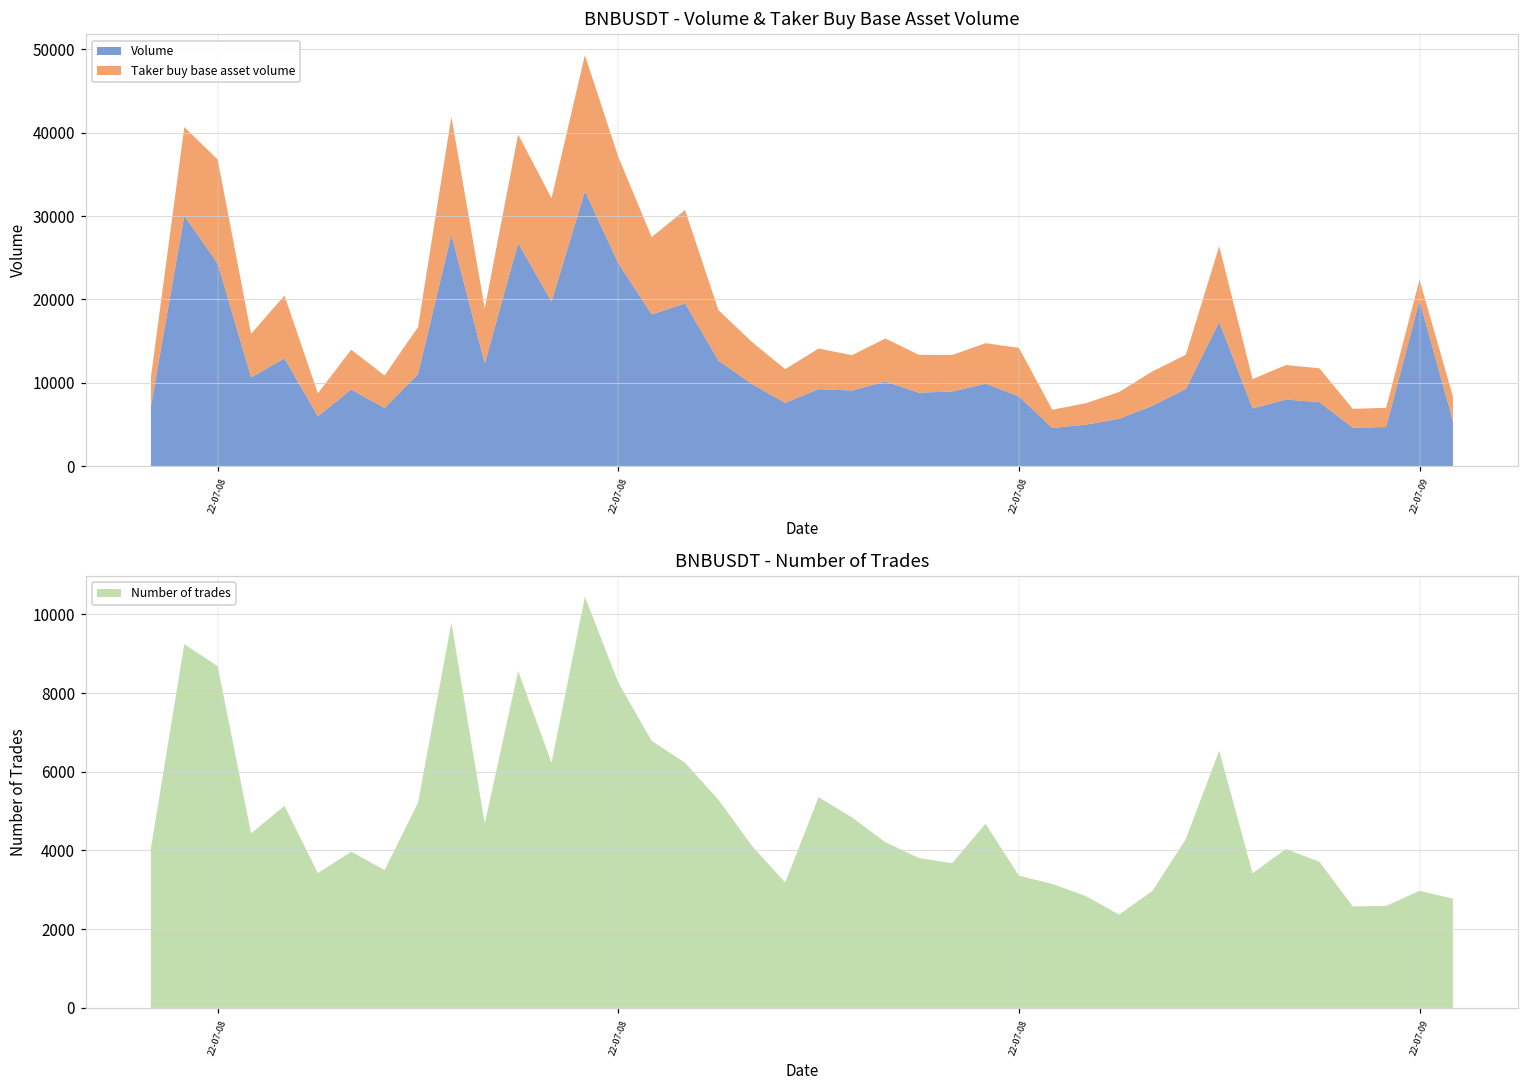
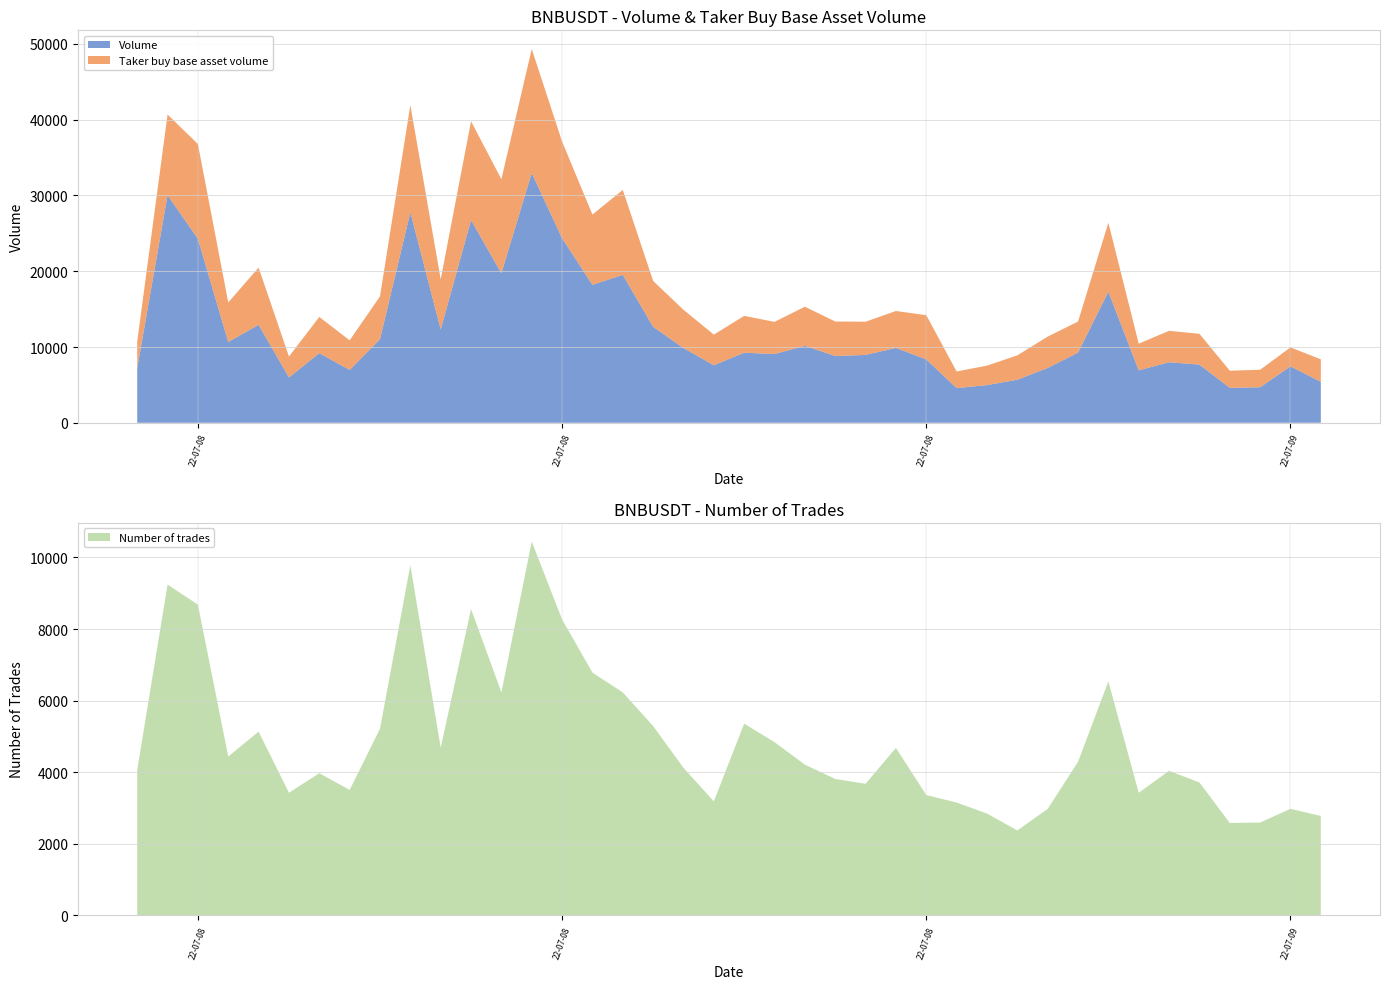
BNBUSDT - Volume & Taker Buy Base Asset Volume, Volume, 22-07-09: 20000 -> 7000
